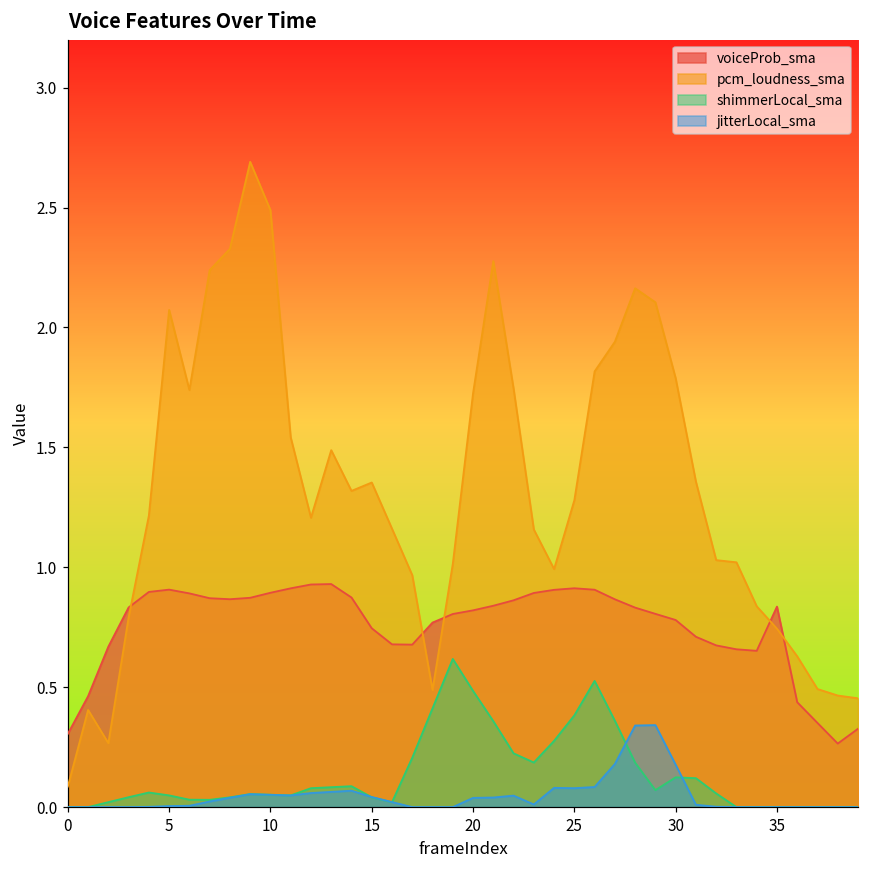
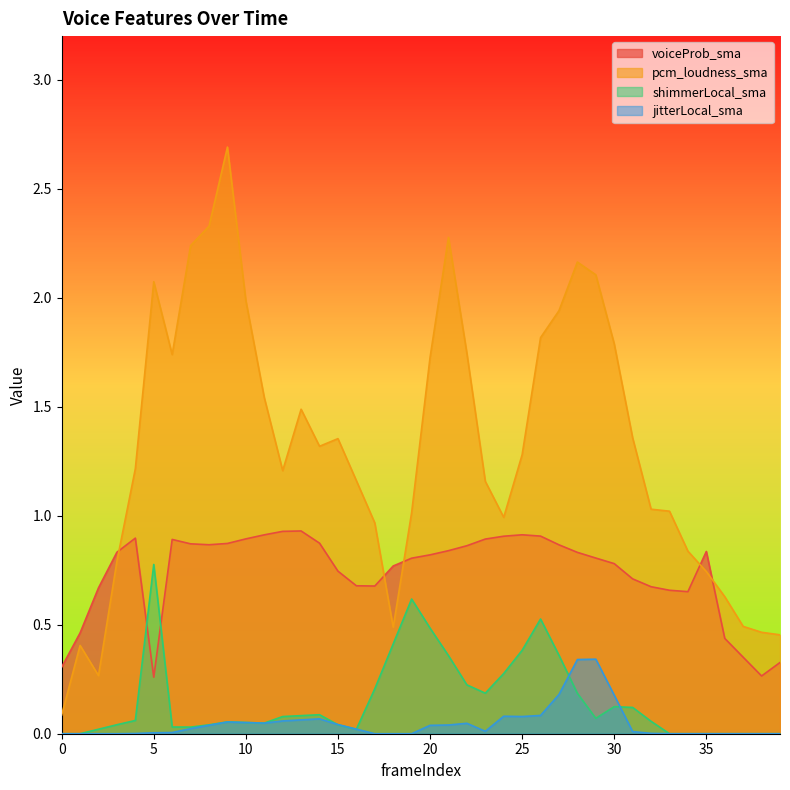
voiceProb_sma, 5: 0.91 -> 0.26
shimmerLocal_sma, 5: 0.05 -> 0.78
pcm_loudness_sma, 10: 2.49 -> 1.99
